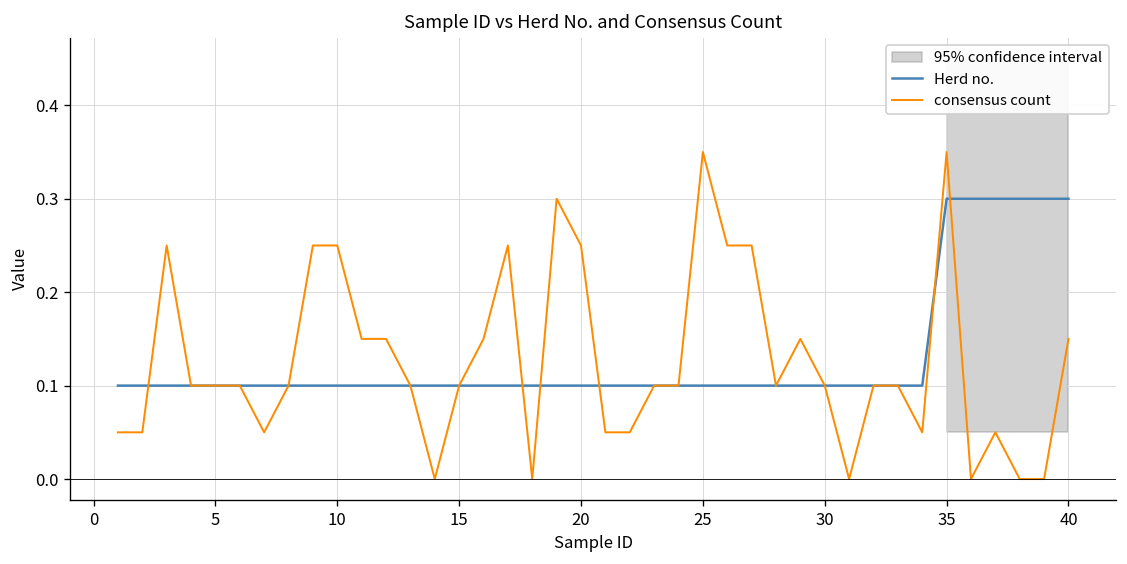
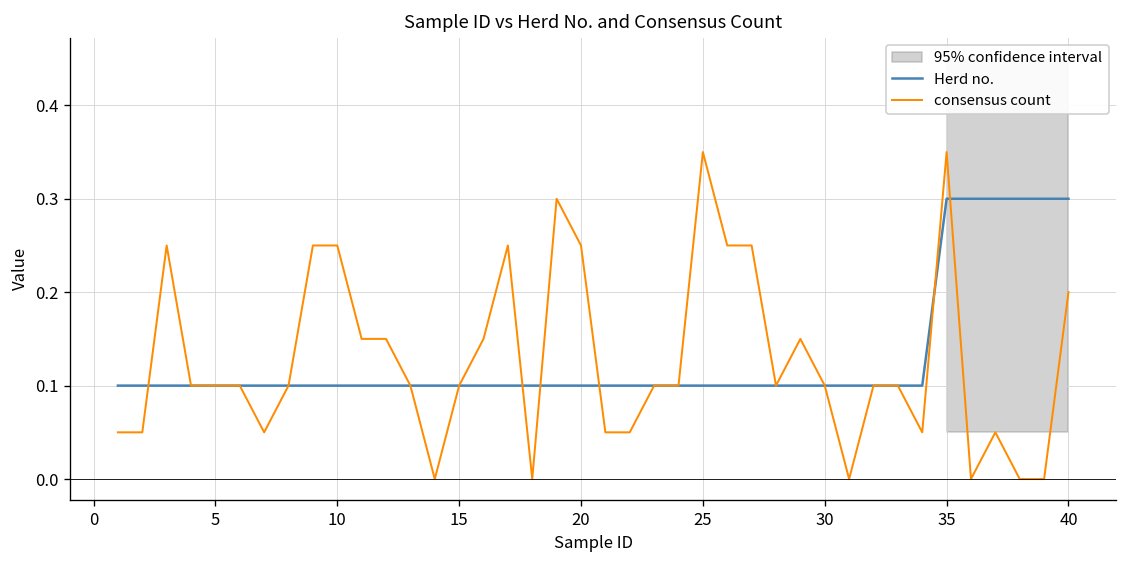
consensus count, 40: 0.15 -> 0.20
